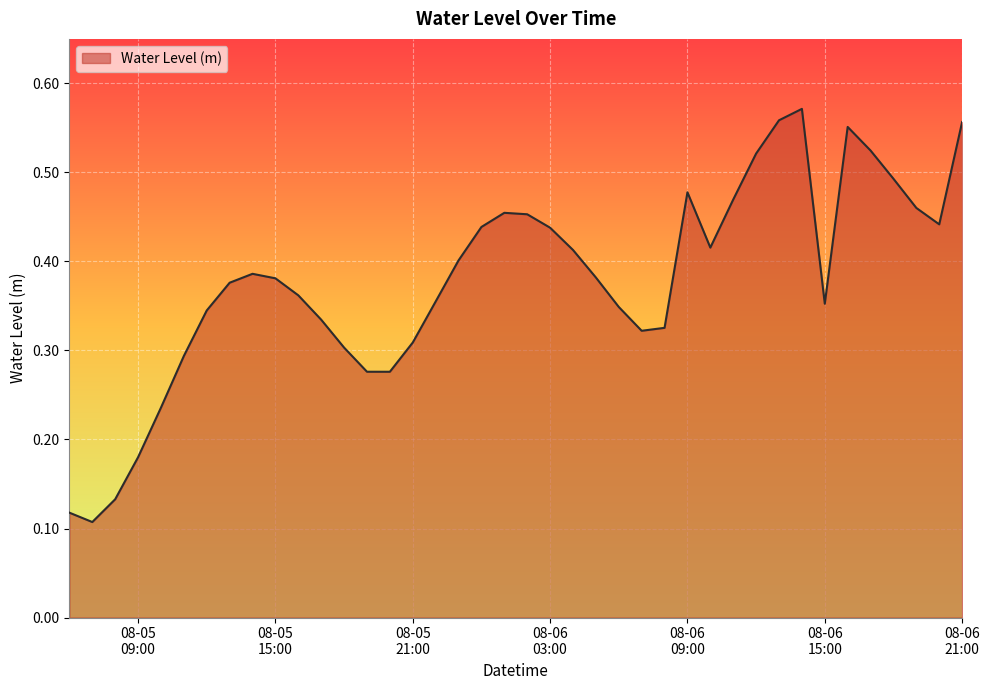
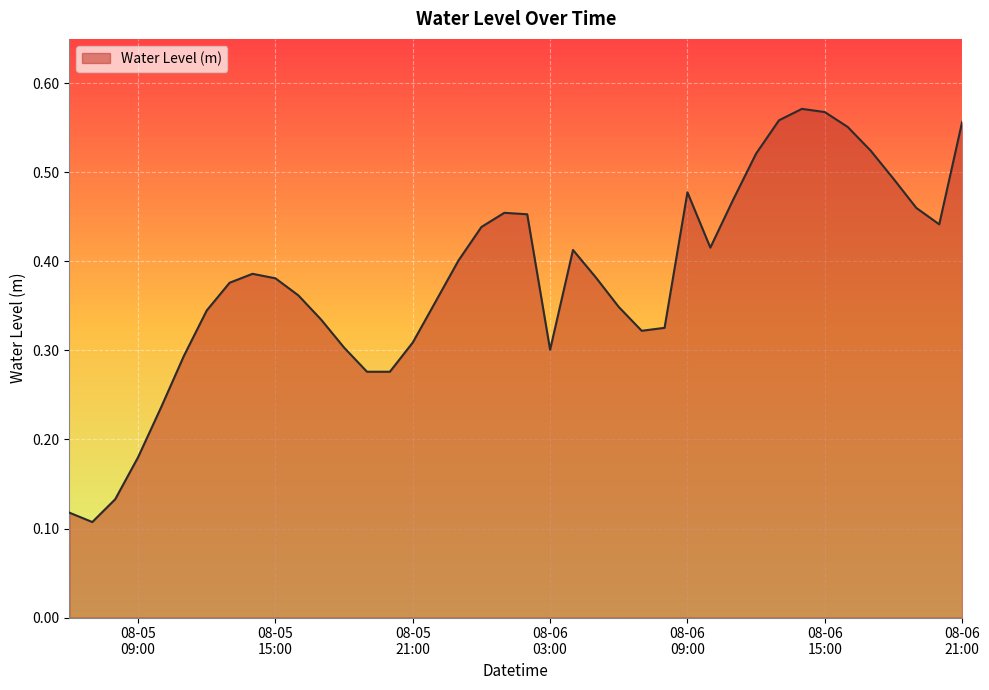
08-06 03:00: 0.44 -> 0.30
08-06 15:00: 0.35 -> 0.57
